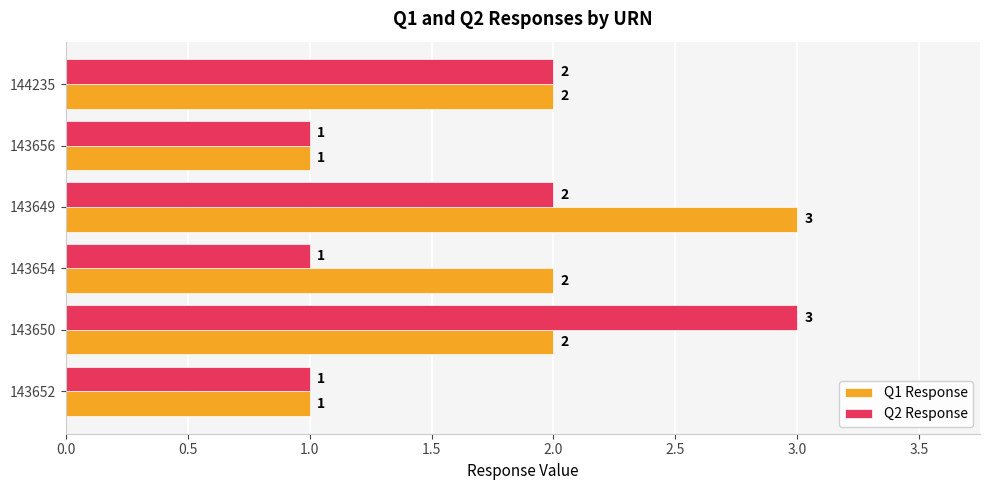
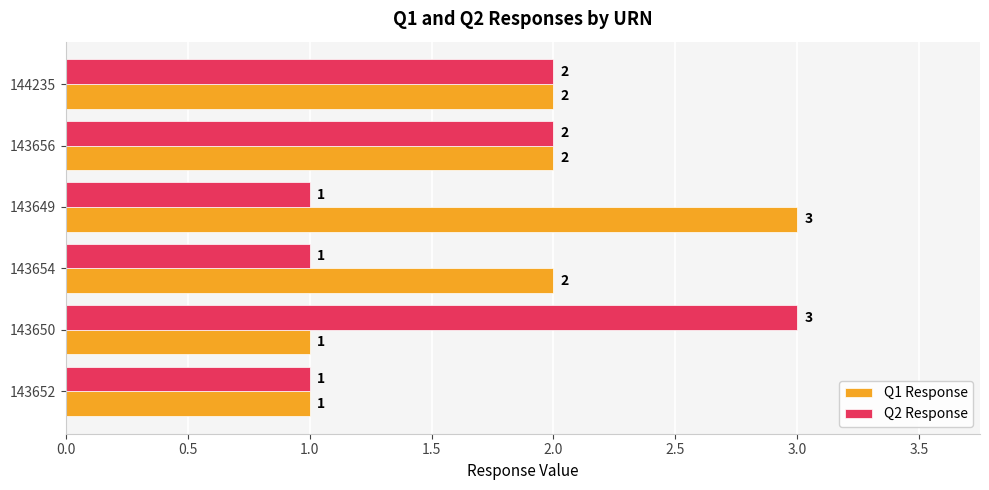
Q2 Response, 143656: 1 -> 2
Q1 Response, 143656: 1 -> 2
Q2 Response, 143649: 2 -> 1
Q1 Response, 143650: 2 -> 1
